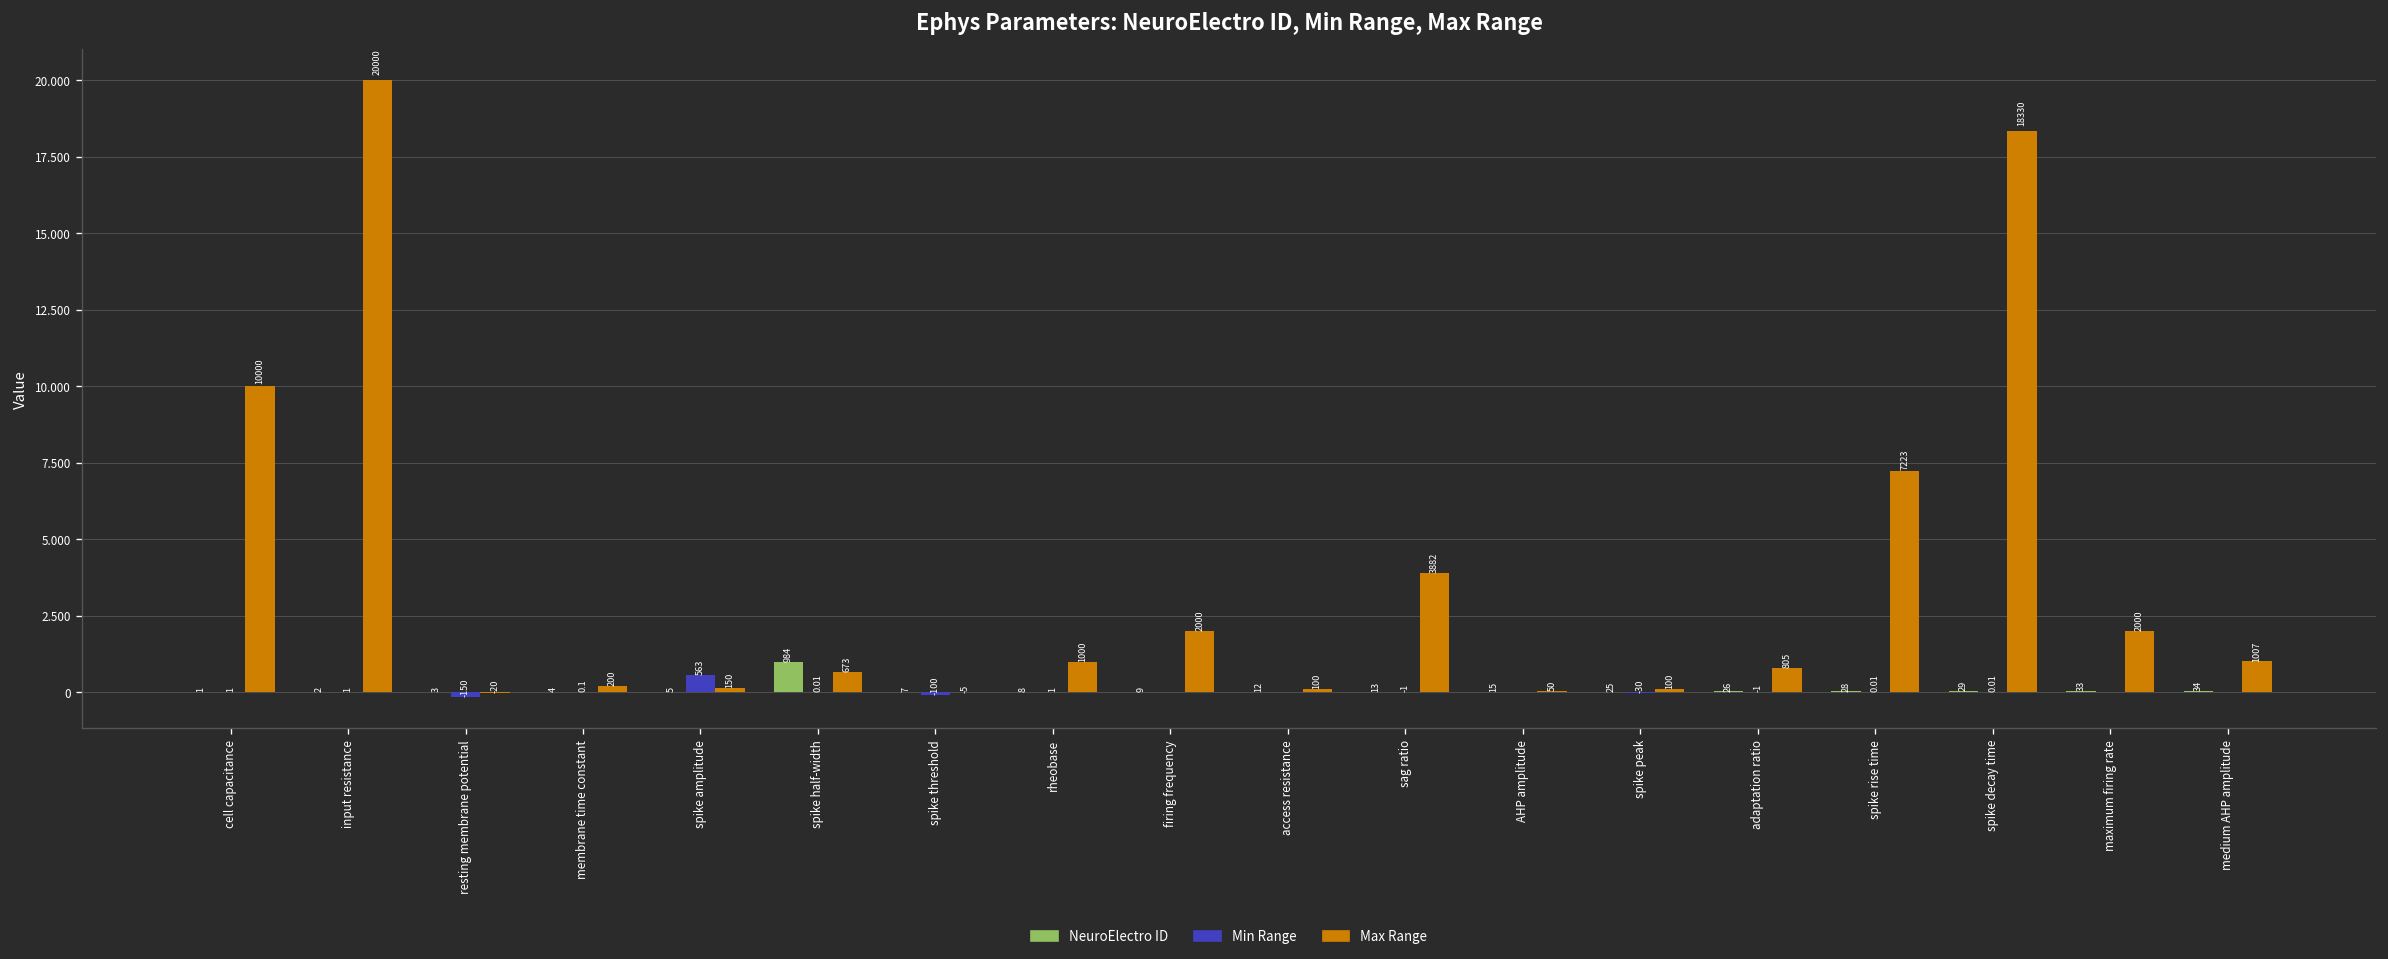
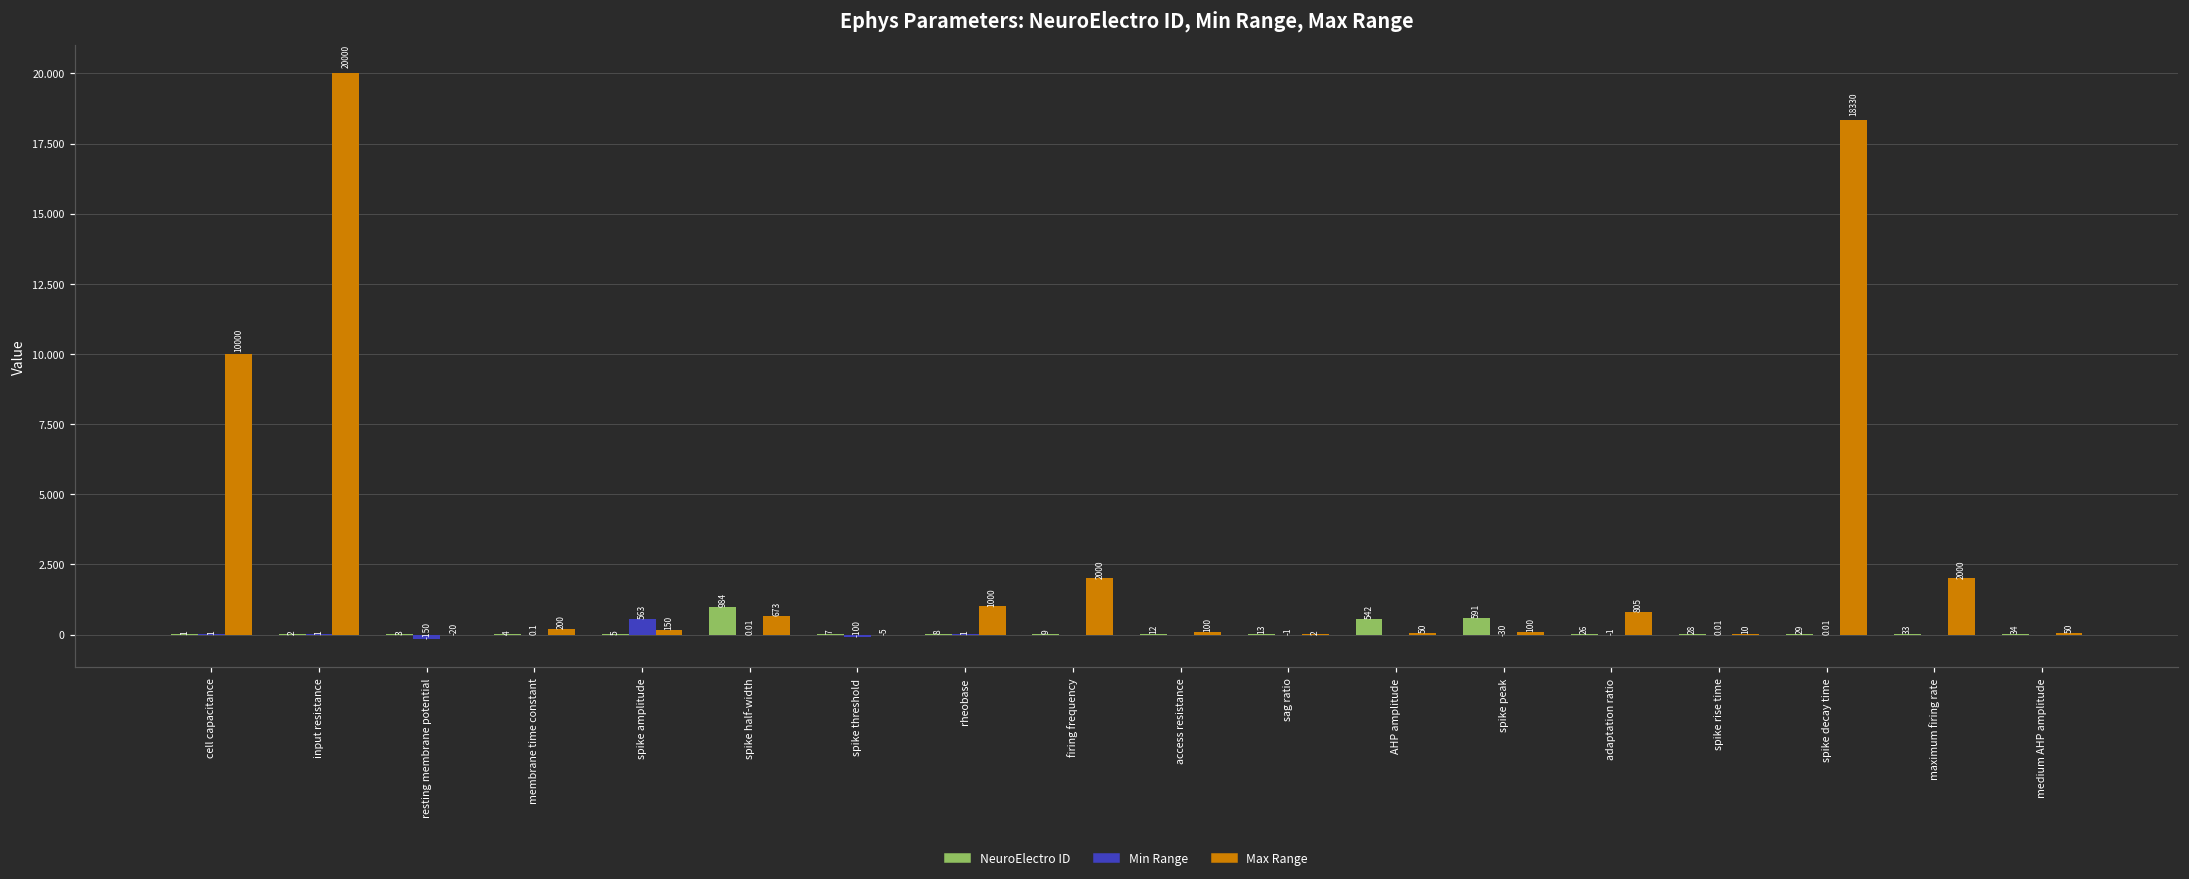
Max Range, sag ratio: 3882 -> 2
NeuroElectro ID, AHP amplitude: 15 -> 542
NeuroElectro ID, spike peak: 25 -> 591
Max Range, spike rise time: 7223 -> 10
Max Range, medium AHP amplitude: 1007 -> 50
